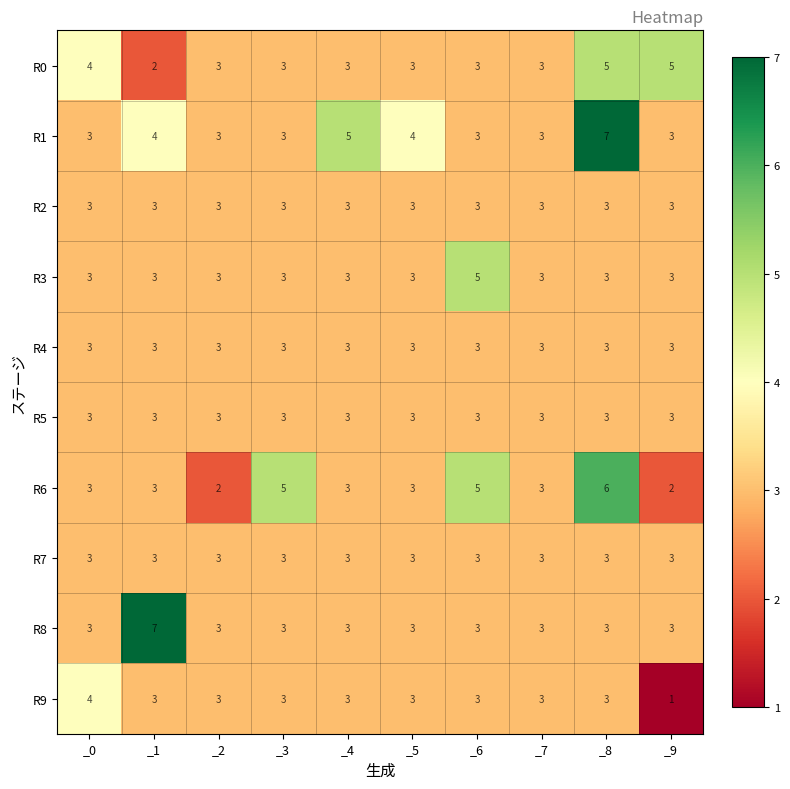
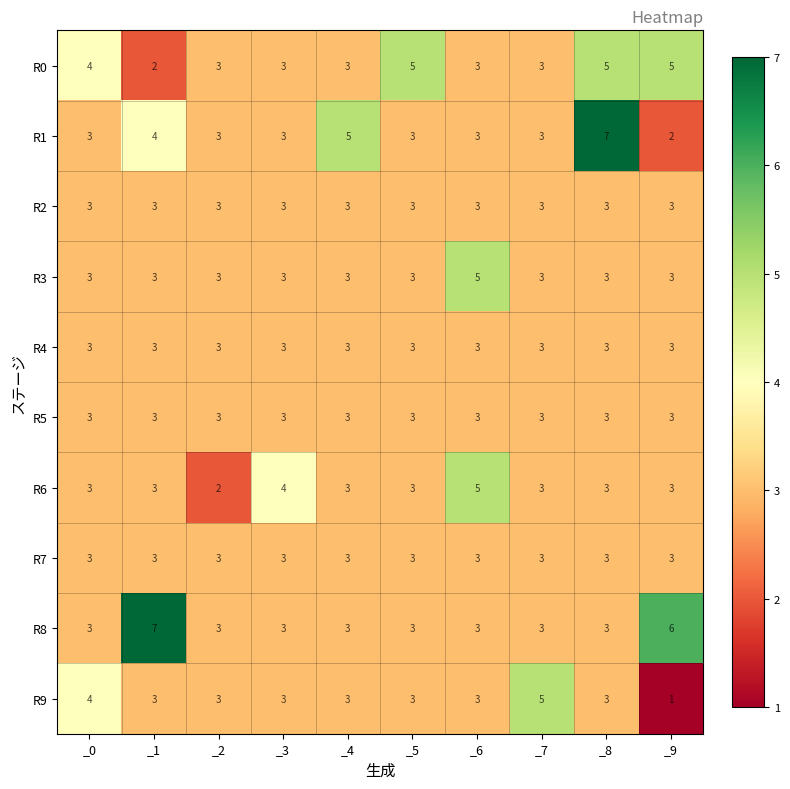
R0, _5: 3 -> 5
R1, _5: 4 -> 3
R1, _9: 3 -> 2
R6, _3: 5 -> 4
R6, _8: 6 -> 3
R6, _9: 2 -> 3
R8, _9: 3 -> 6
R9, _7: 3 -> 5
